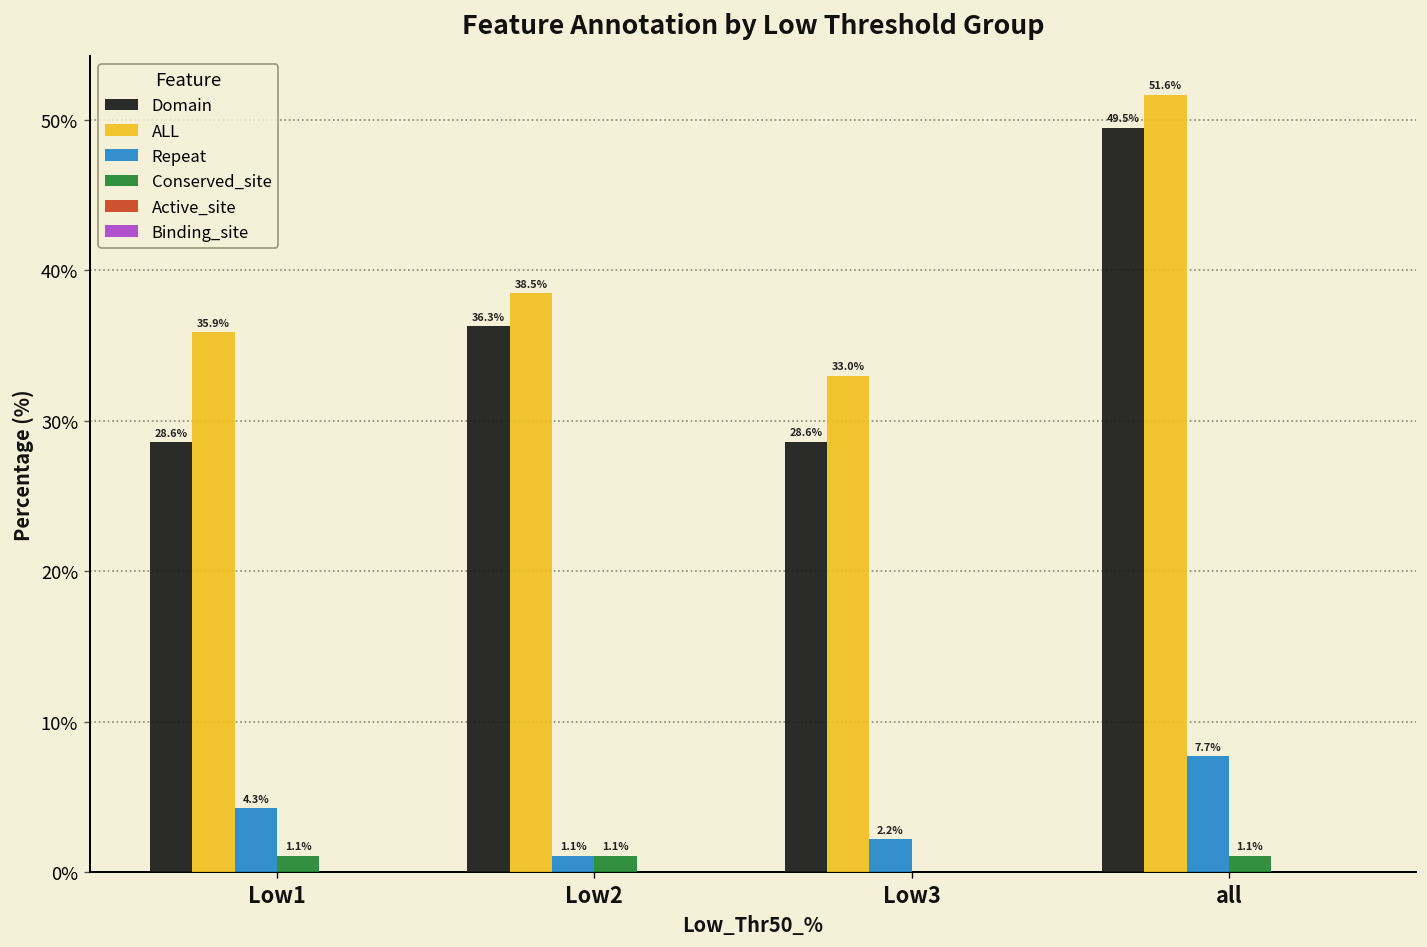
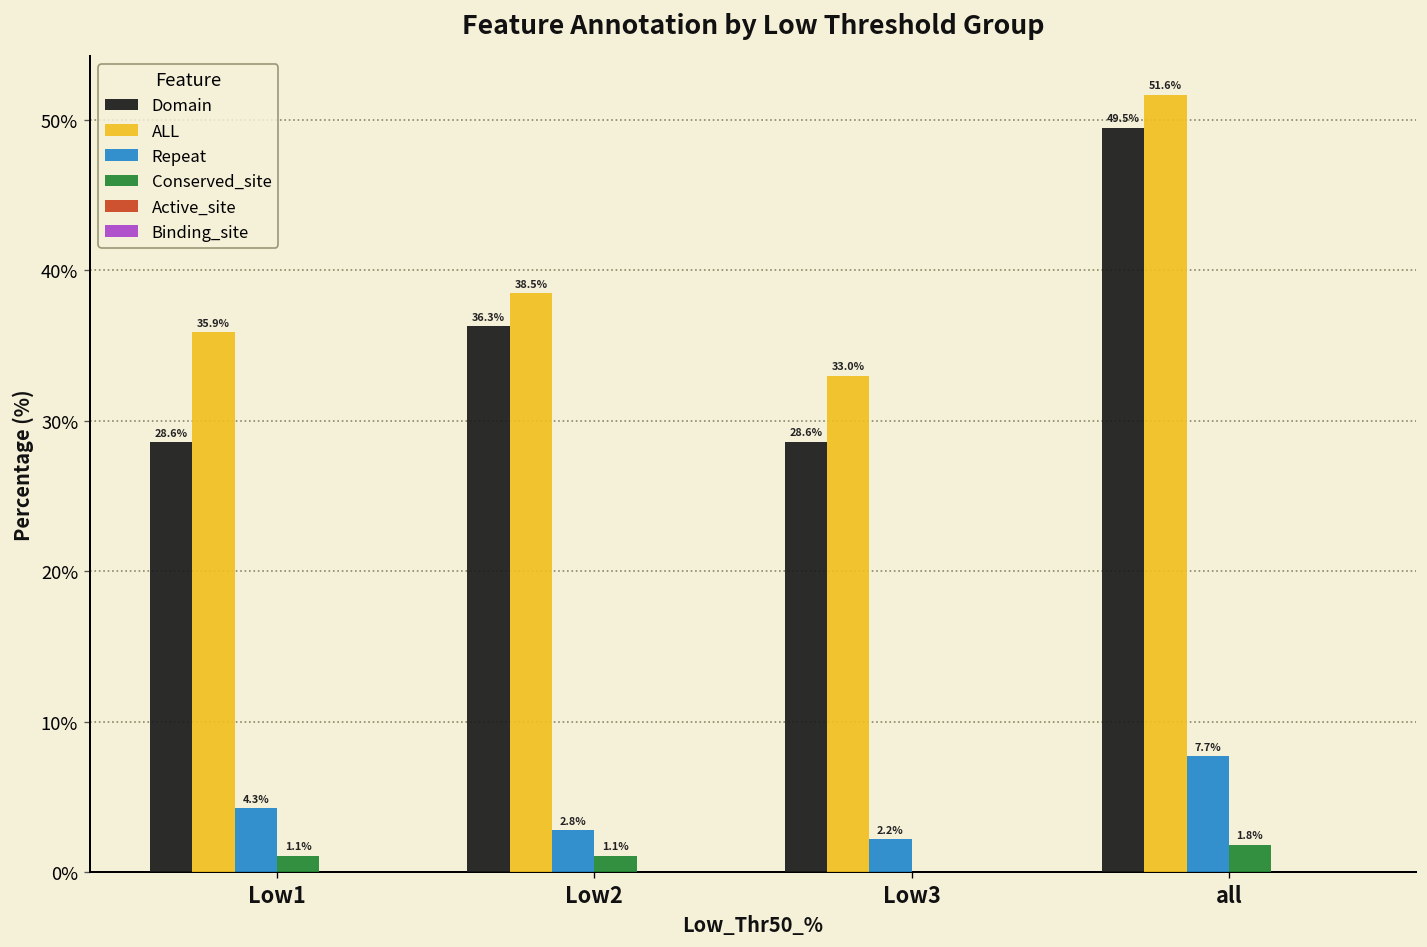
Repeat, Low2: 1.1% -> 2.8%
Conserved_site, all: 1.1% -> 1.8%
